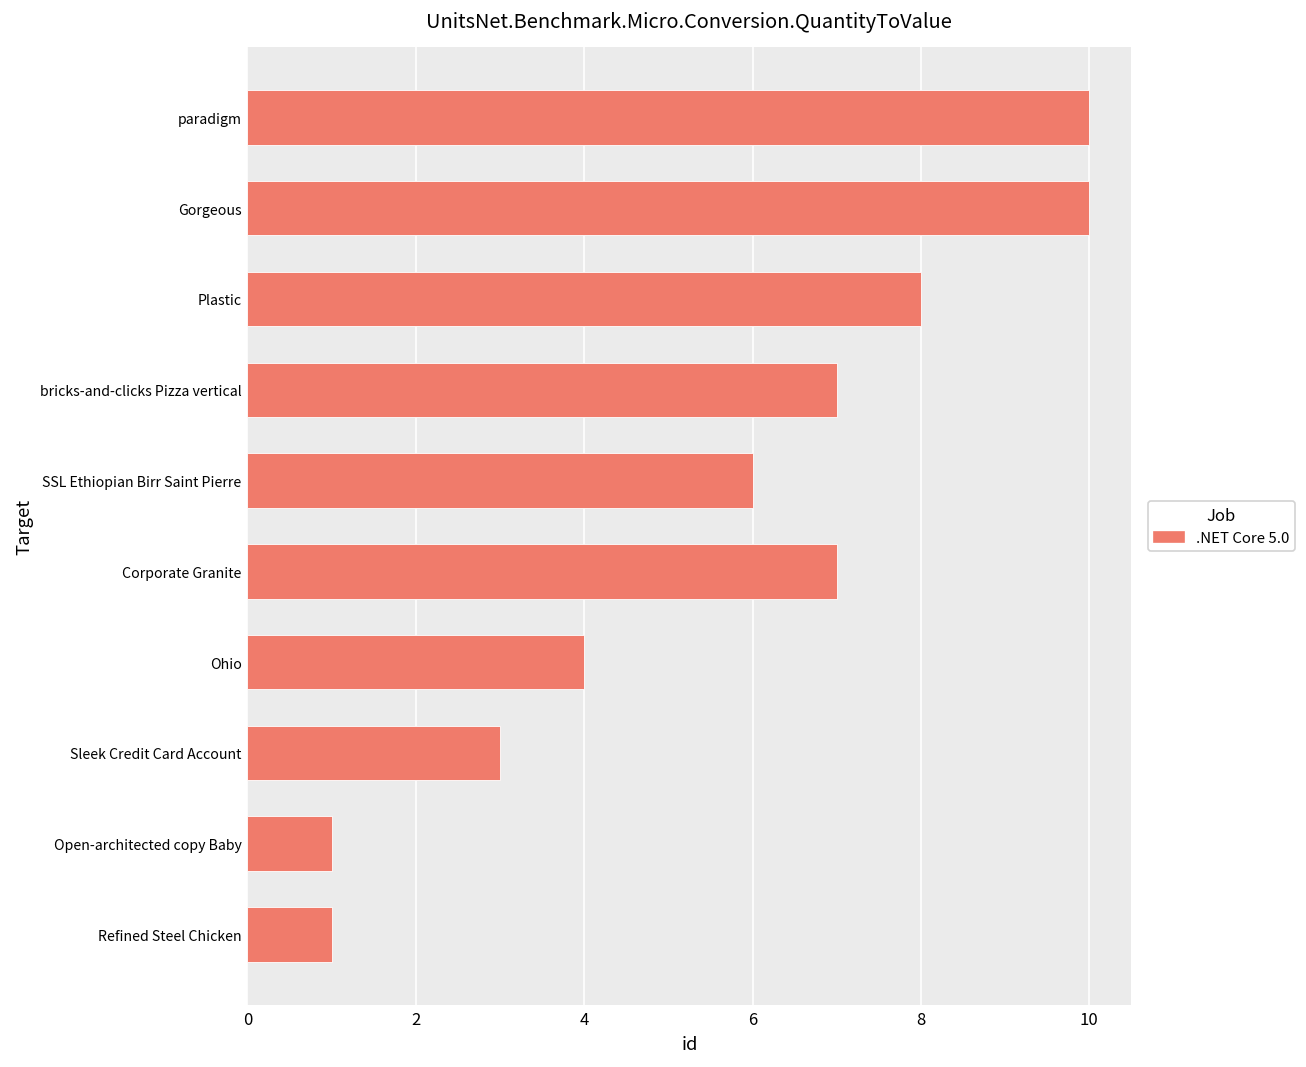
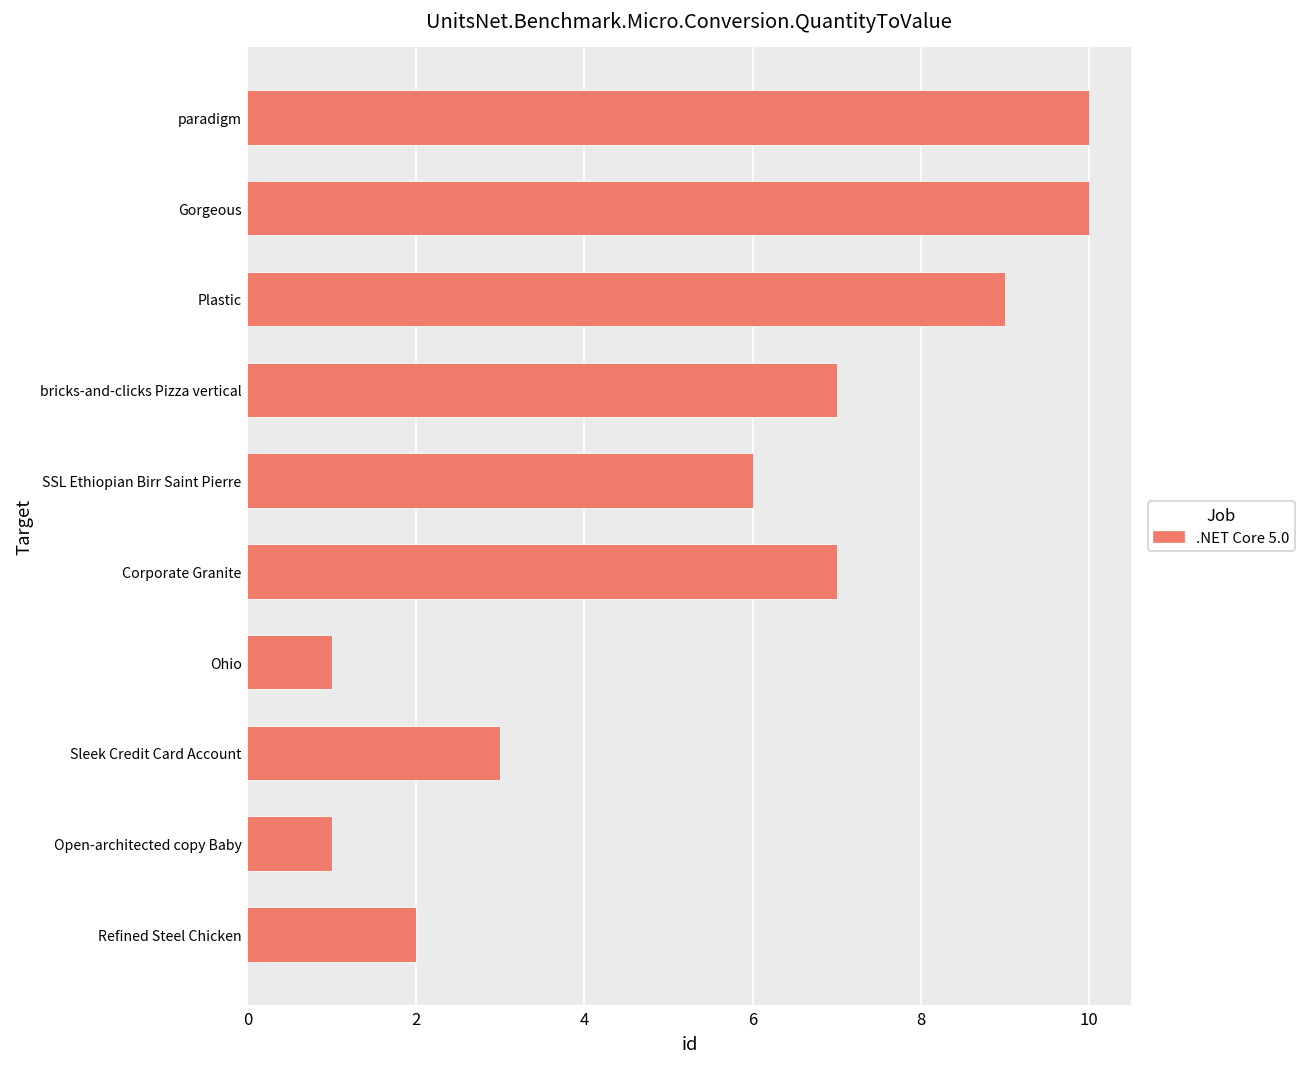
Plastic: 8 -> 9
Ohio: 4 -> 1
Refined Steel Chicken: 1 -> 2
